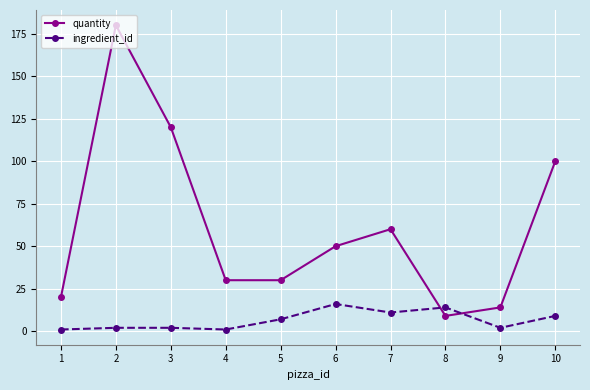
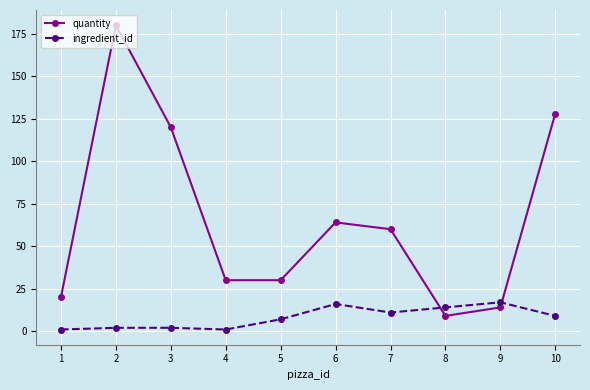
quantity, 6: 50 -> 64
ingredient_id, 9: 2 -> 17
quantity, 10: 100 -> 128
